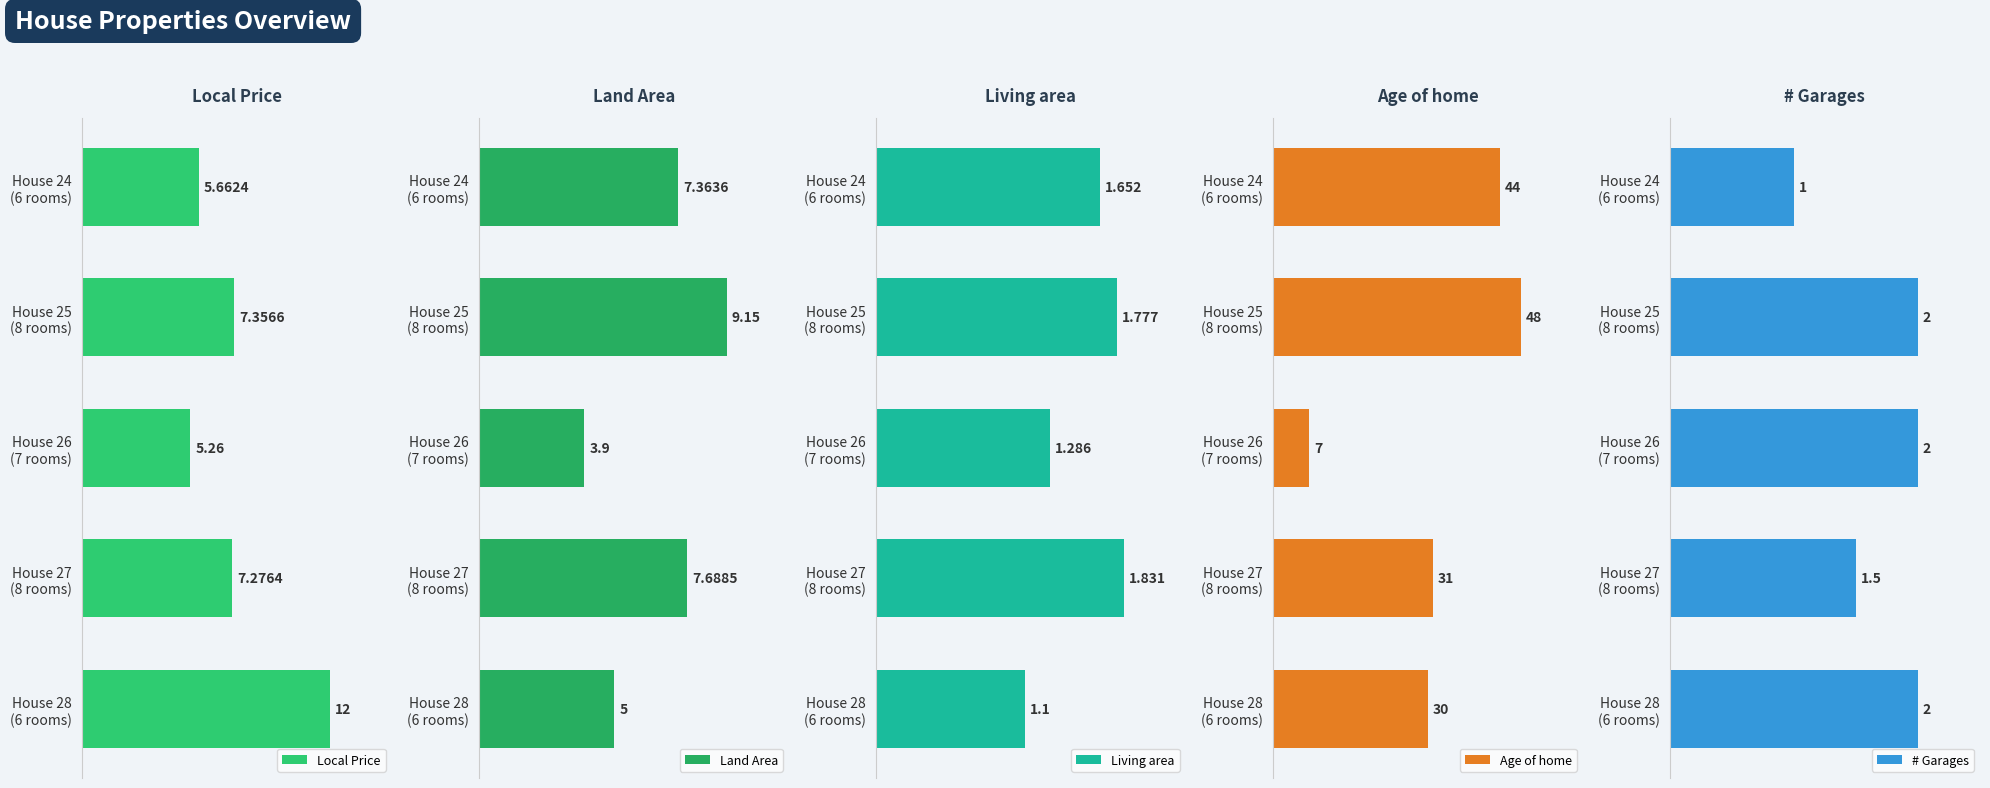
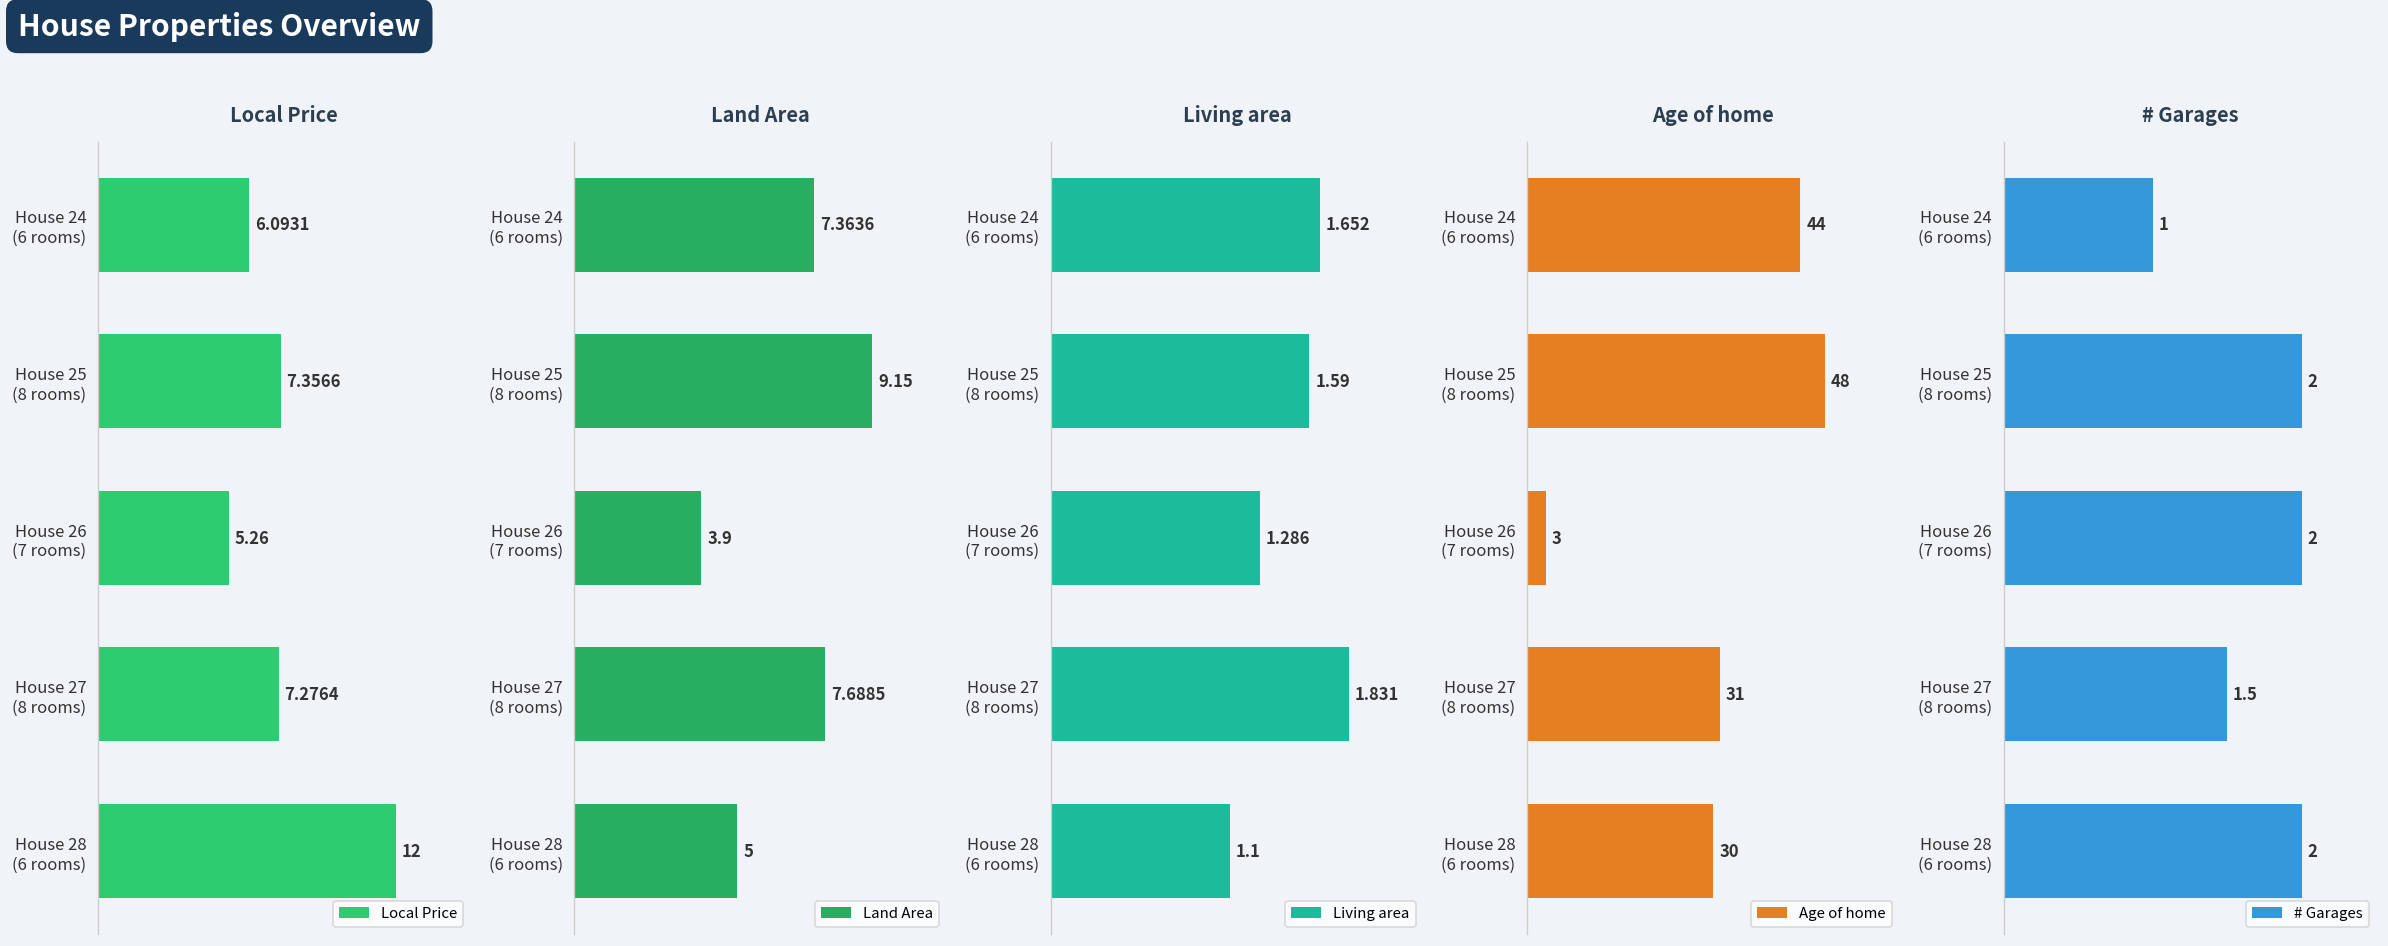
Local Price, House 24 (6 rooms): 5.6624 -> 6.0931
Living area, House 25 (8 rooms): 1.777 -> 1.59
Age of home, House 26 (7 rooms): 7 -> 3
